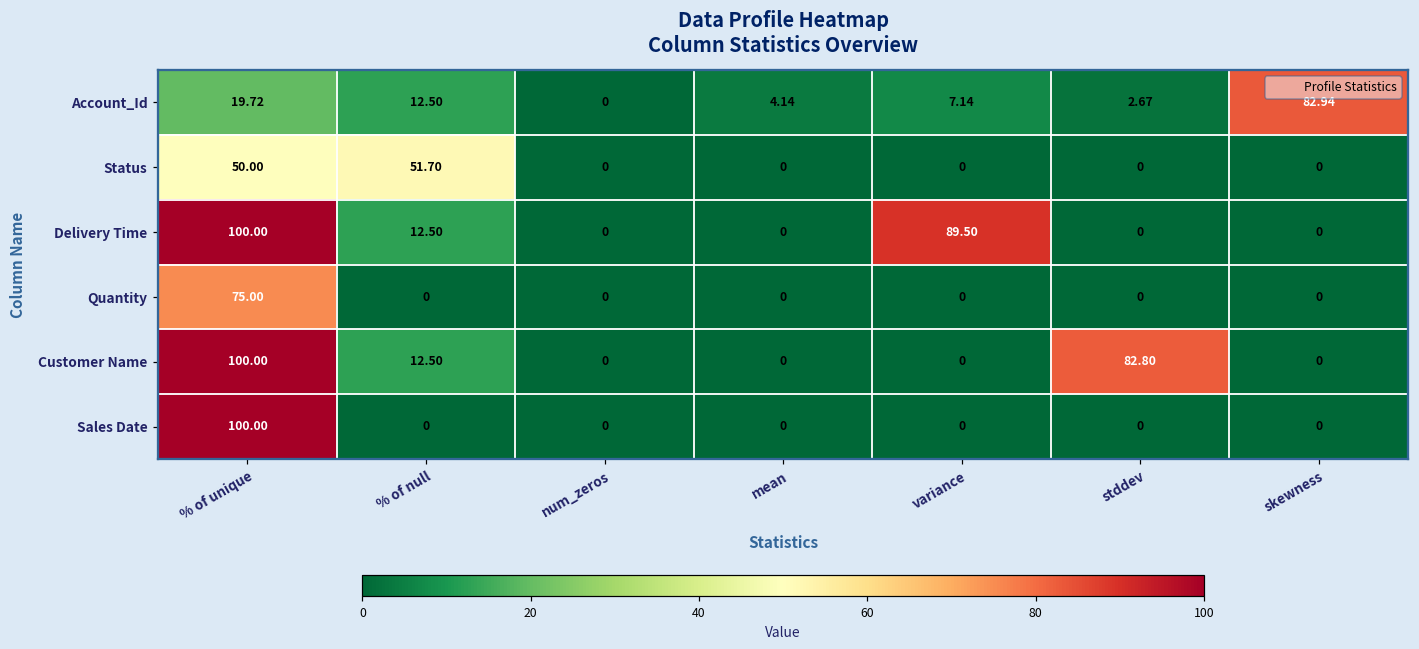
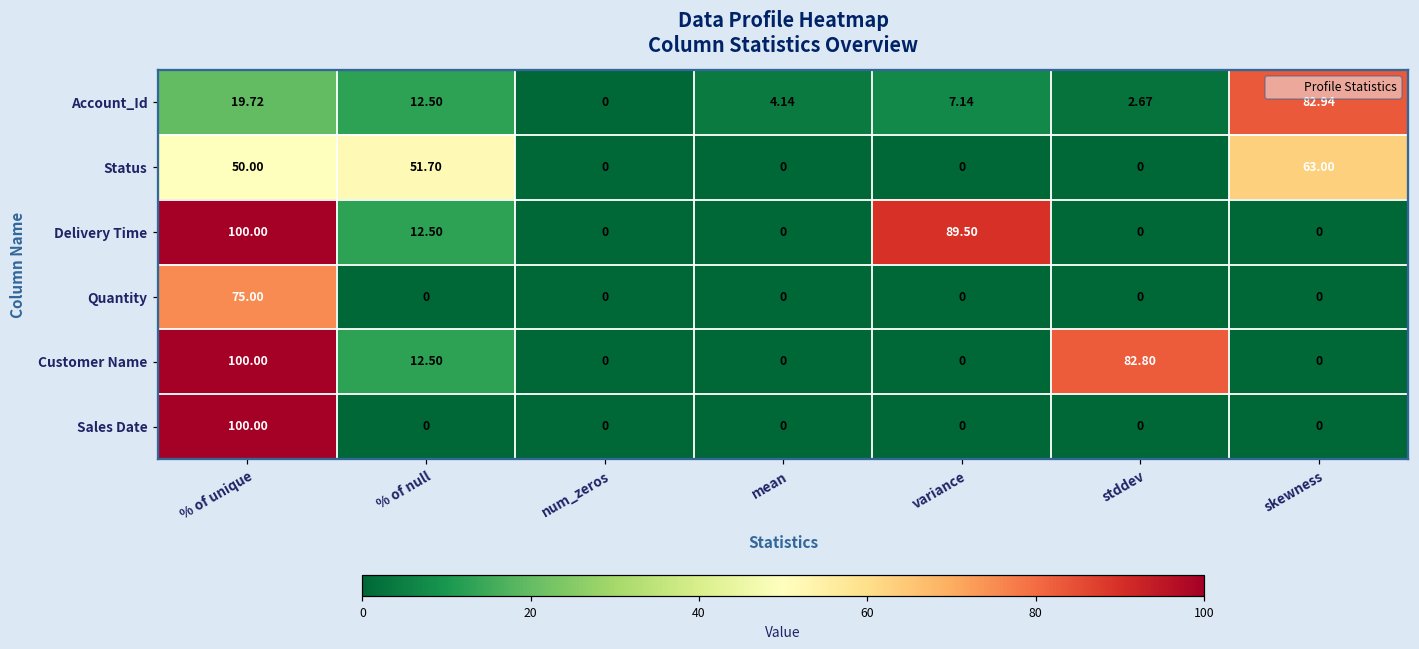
Status, skewness: 0 -> 63.00
